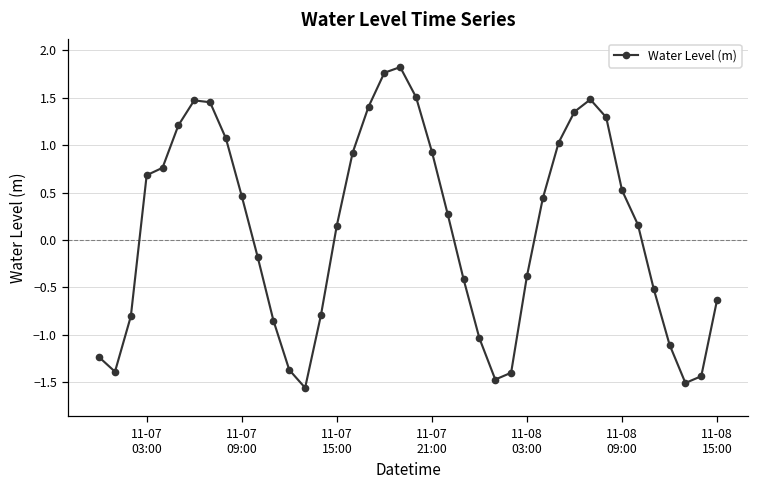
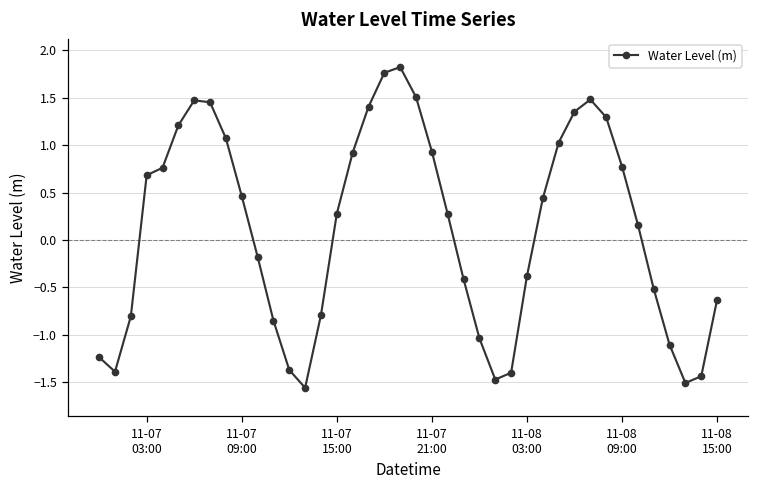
11-07 15:00: 0.2 -> 0.3
11-08 09:00: 0.5 -> 0.8
